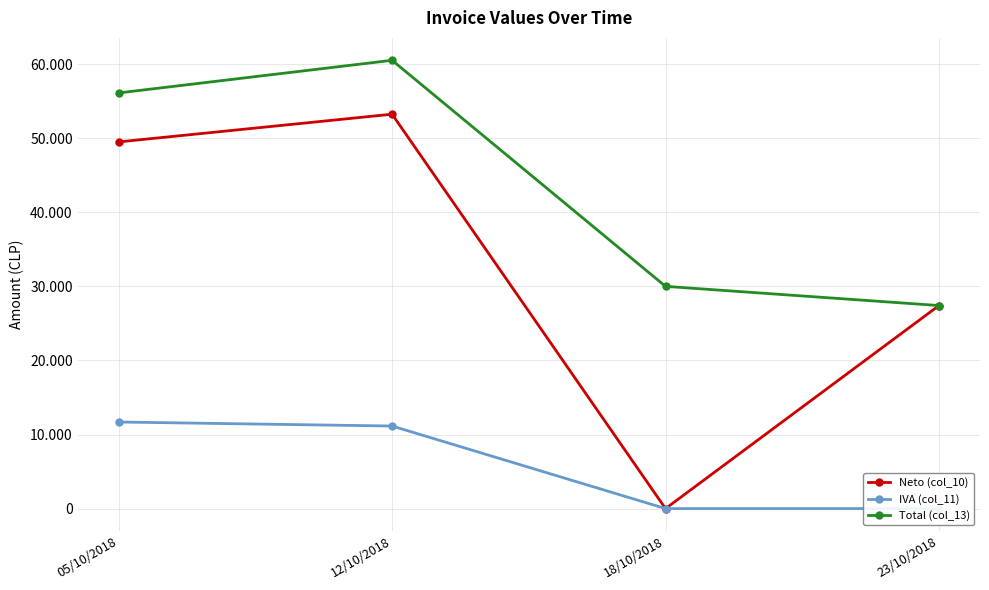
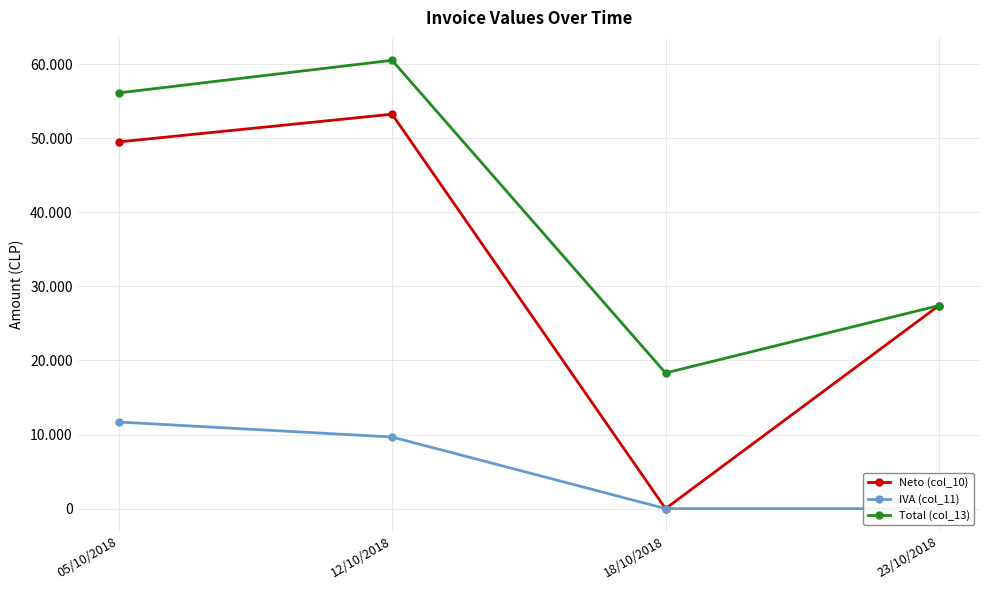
IVA (col_11), 12/10/2018: 11 -> 10
Total (col_13), 18/10/2018: 30 -> 18
